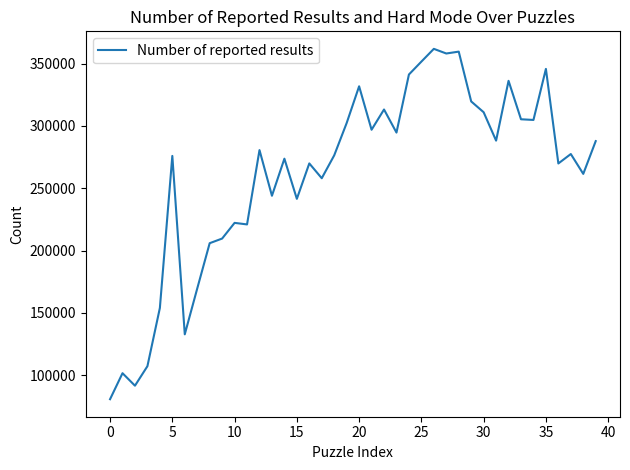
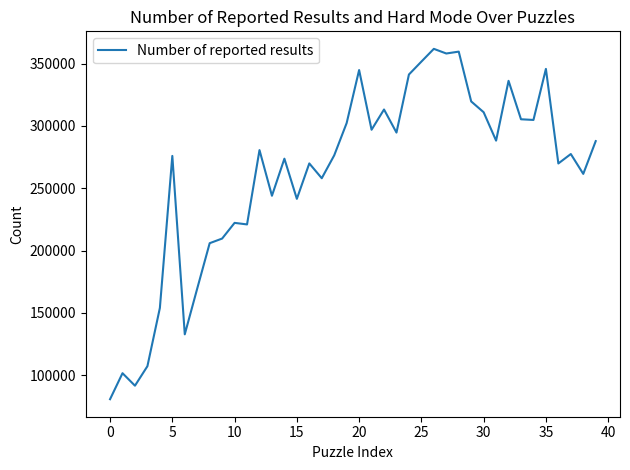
20: 332000 -> 345000
